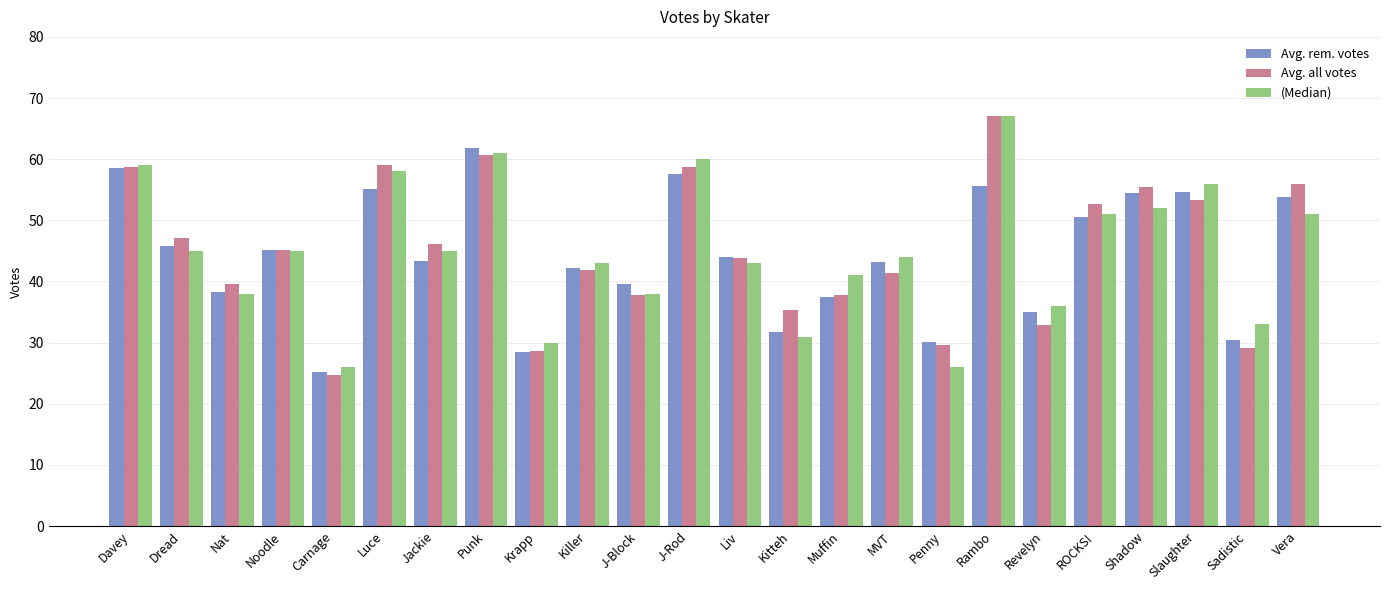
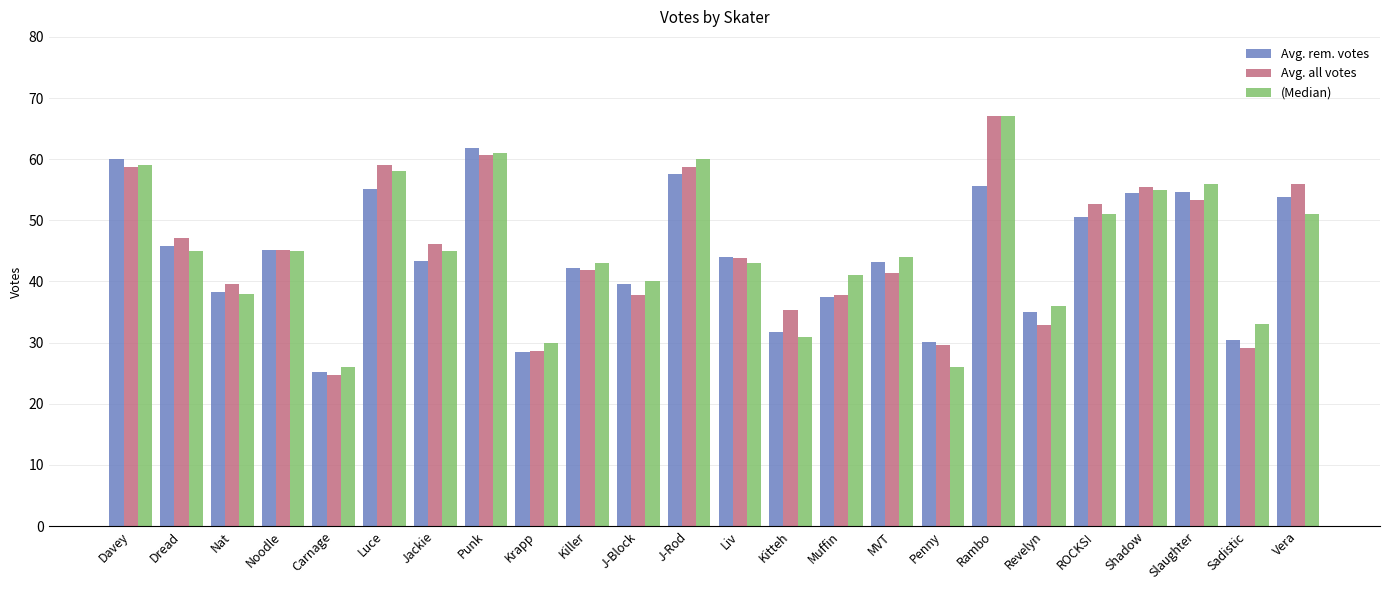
Avg. rem. votes, Davey: 59 -> 60
(Median), J-Block: 38 -> 40
(Median), Shadow: 52 -> 55
